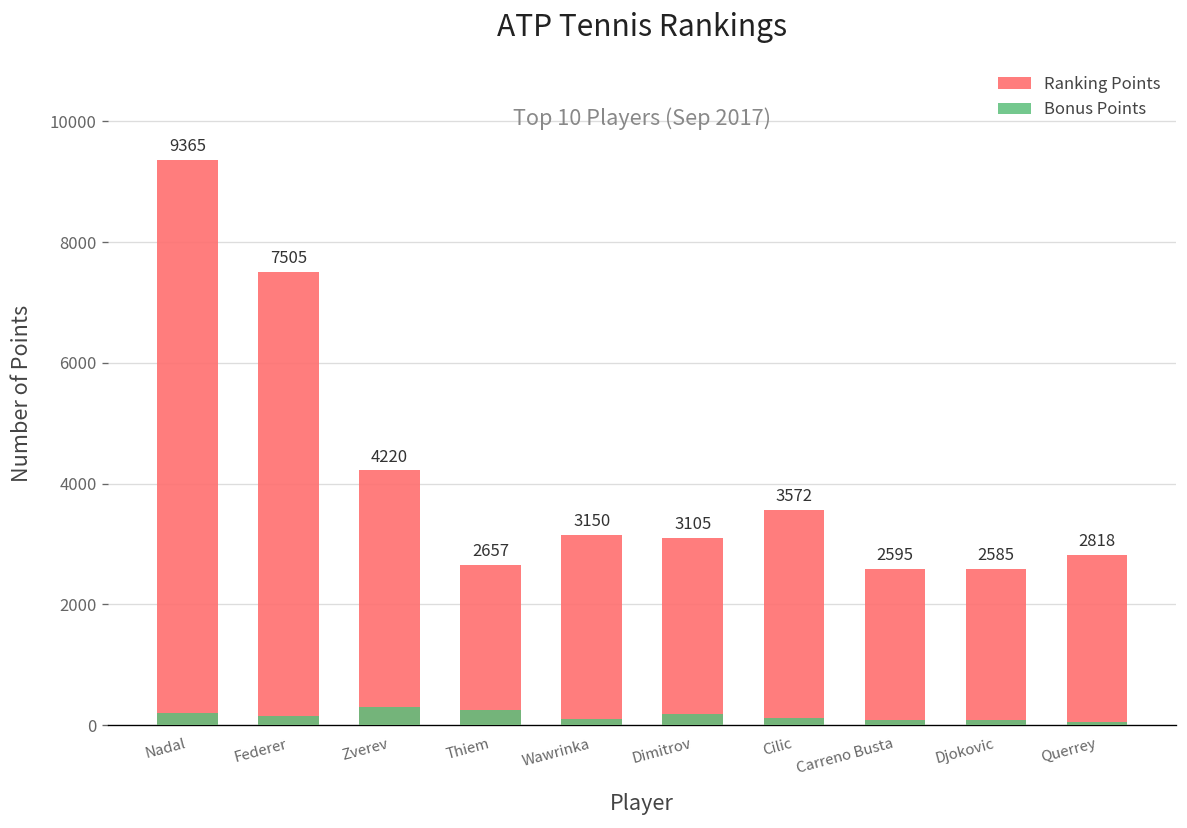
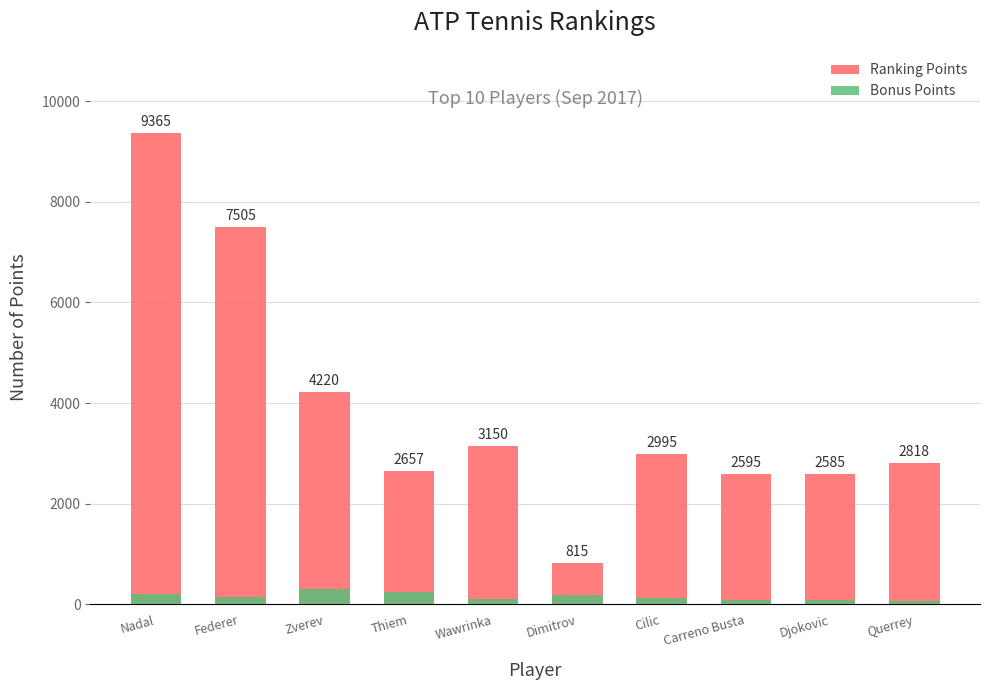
Ranking Points, Dimitrov: 3105 -> 815
Ranking Points, Cilic: 3572 -> 2995
